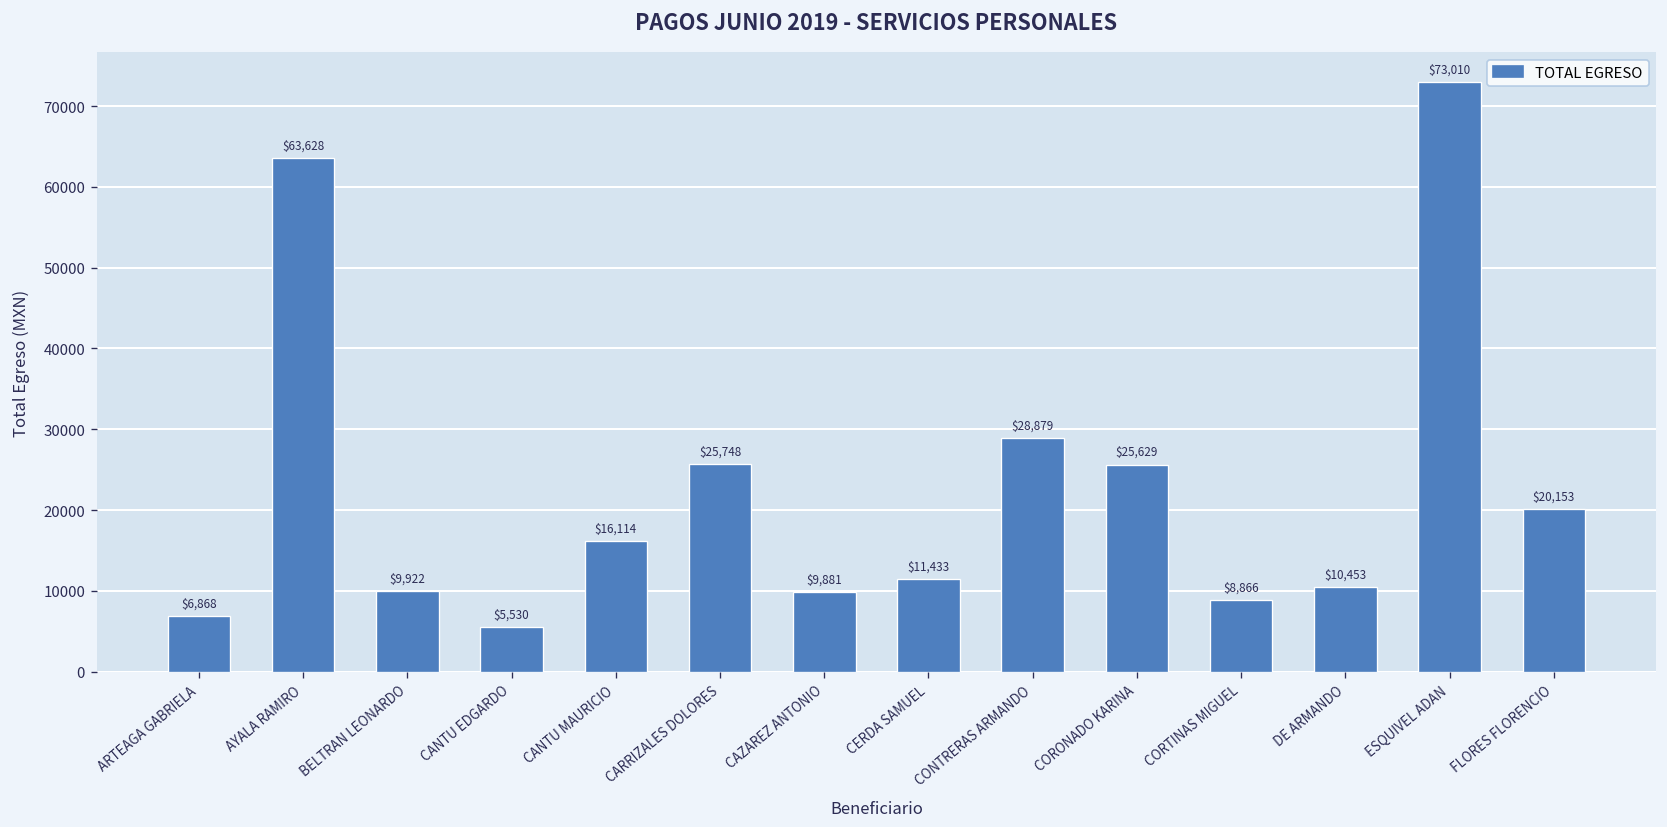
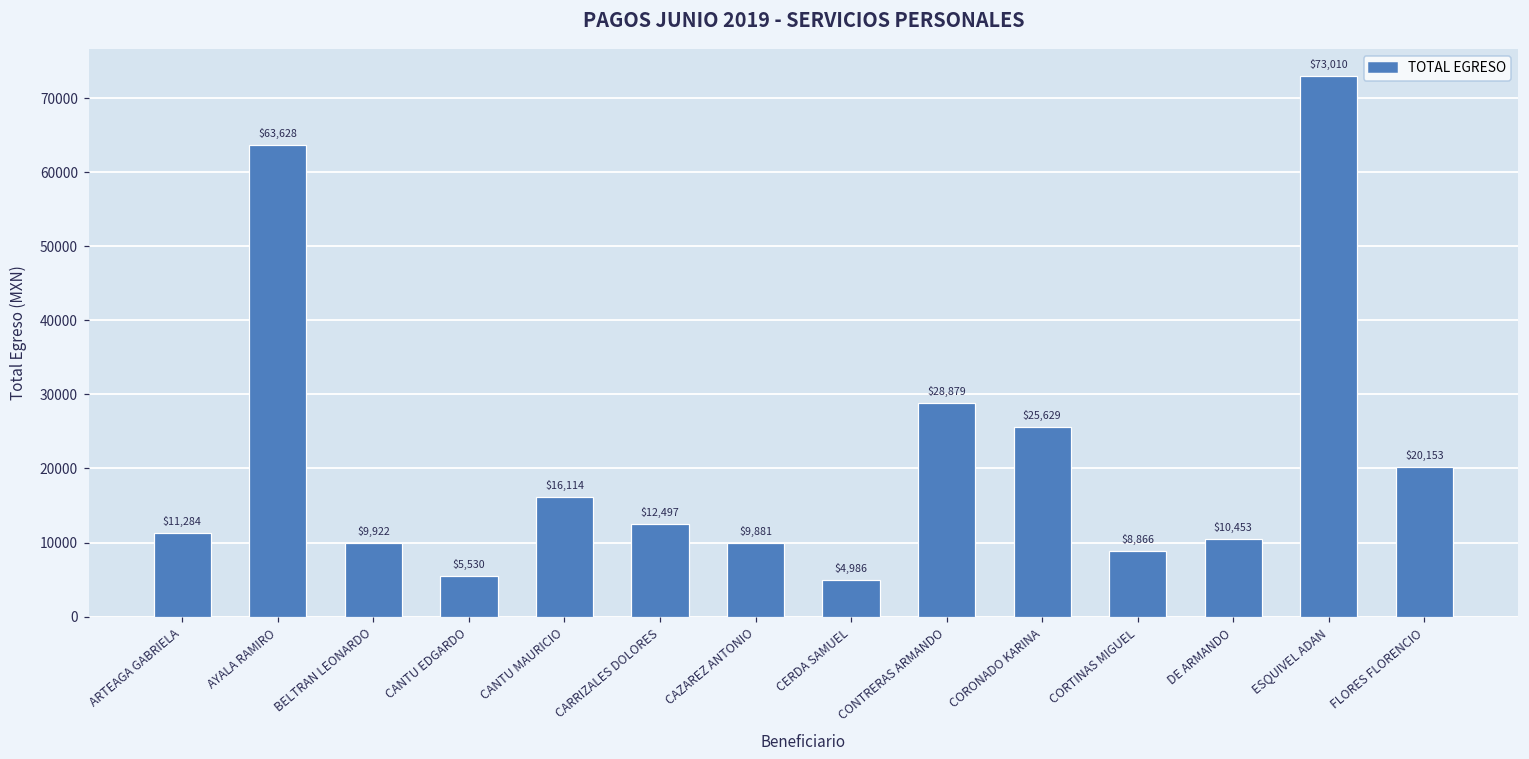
ARTEAGA GABRIELA: $6,868 -> $11,284
CARRIZALES DOLORES: $25,748 -> $12,497
CERDA SAMUEL: $11,433 -> $4,986
